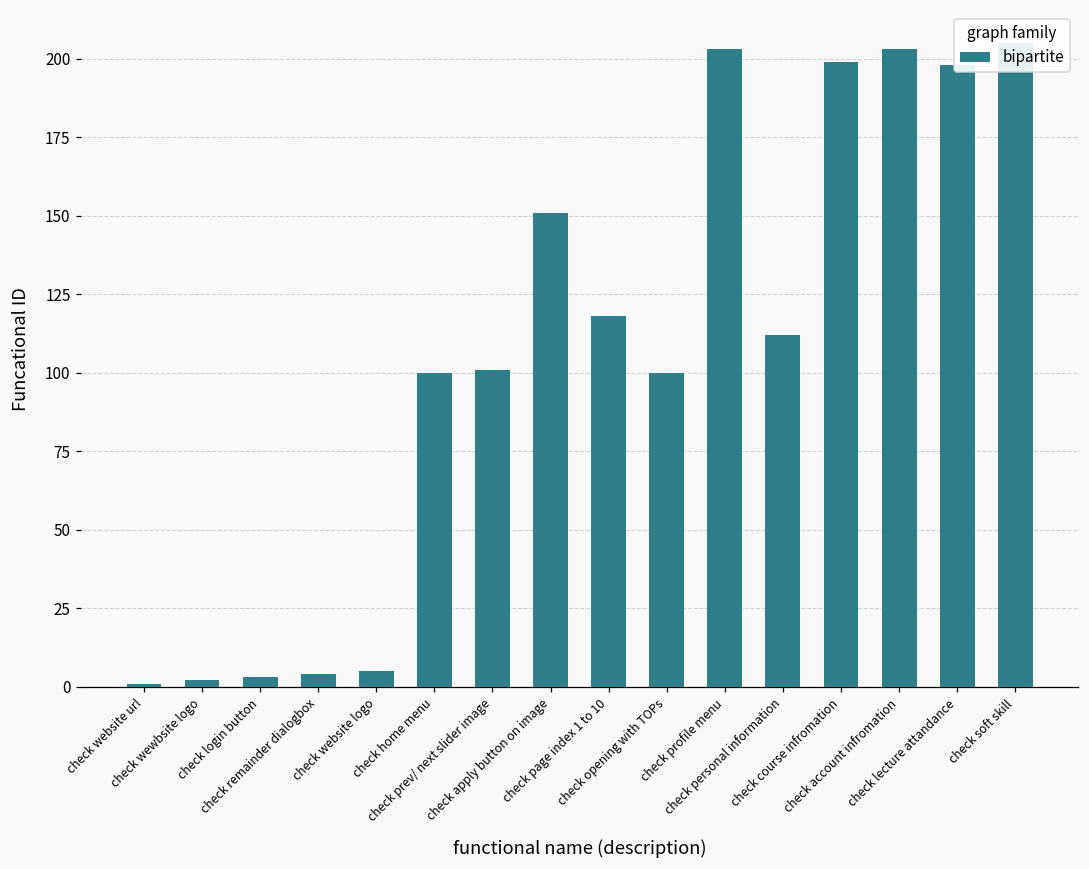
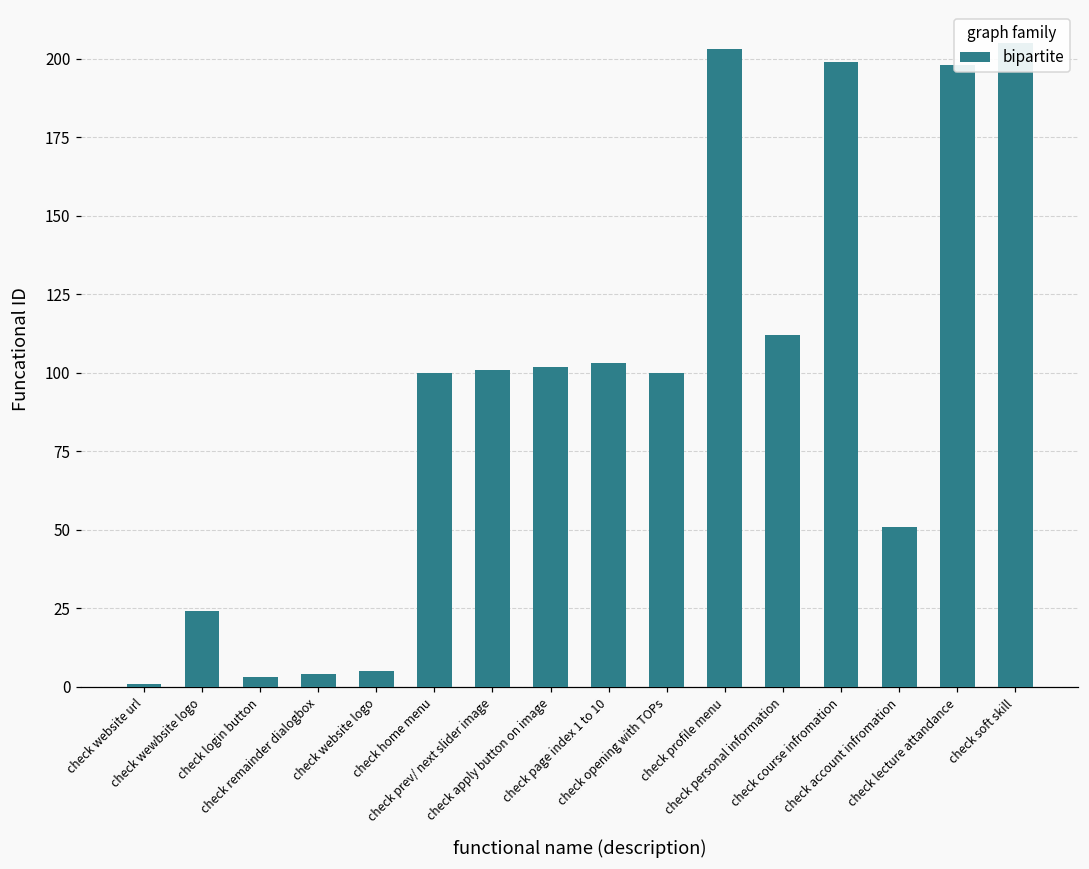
check wewbsite logo: 2 -> 24
check apply button on image: 151 -> 102
check page index 1 to 10: 118 -> 103
check account infromation: 203 -> 51
